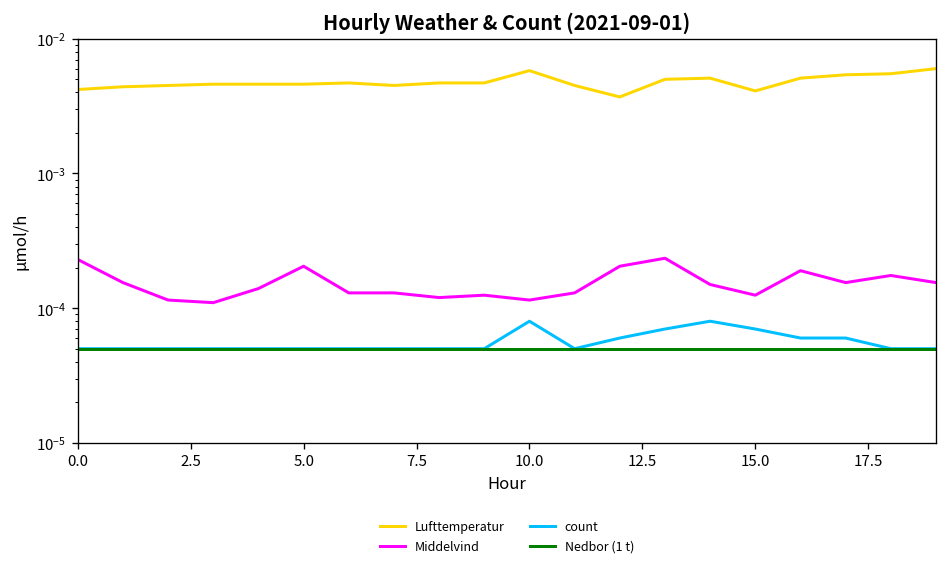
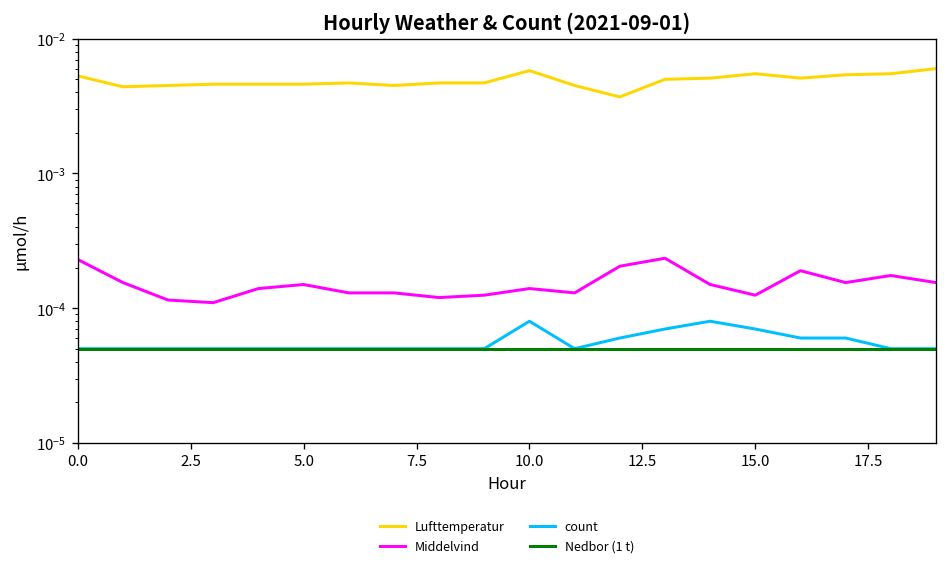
Lufttemperatur, 0.0: 0.0042 -> 0.005
Middelvind, 5.0: 0.00021 -> 0.00015
Middelvind, 10.0: 0.00012 -> 0.00014
Lufttemperatur, 15.0: 0.0041 -> 0.006
